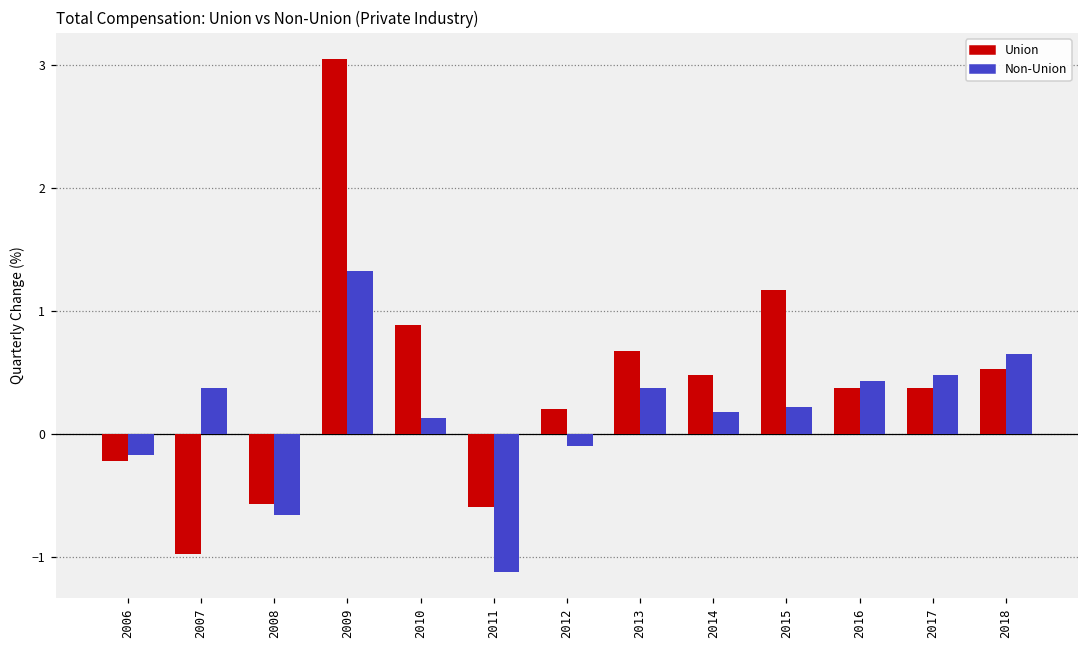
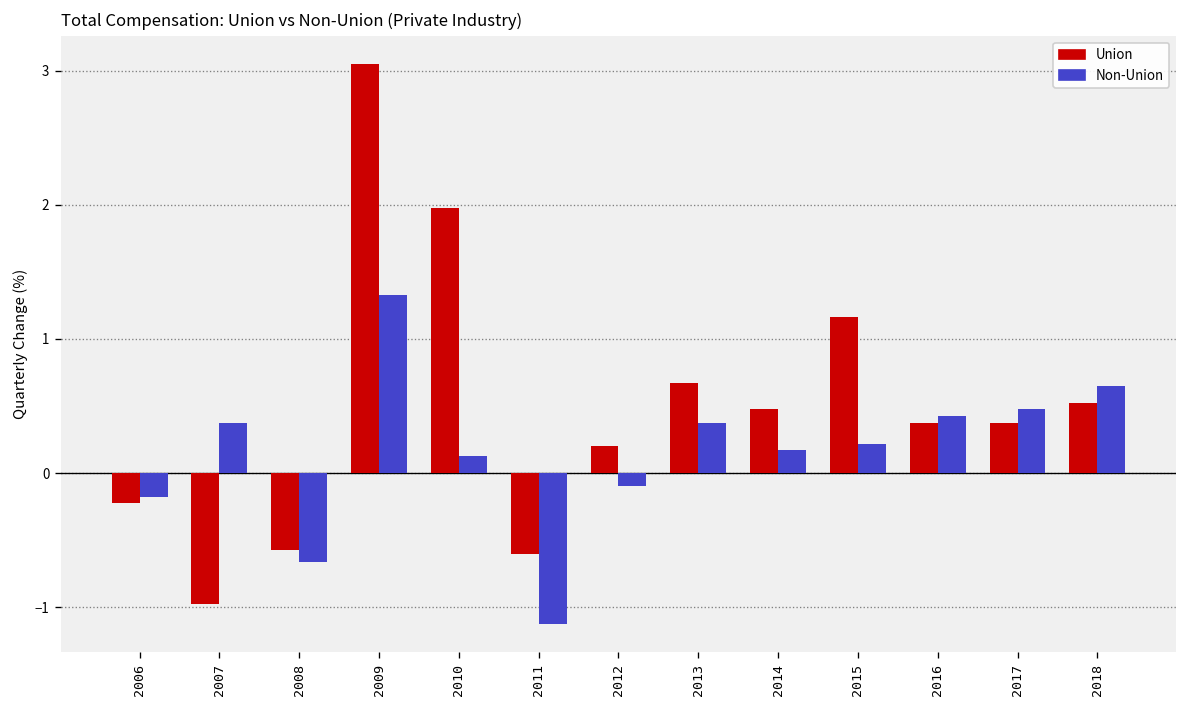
Union, 2010: 0.88 -> 1.98
